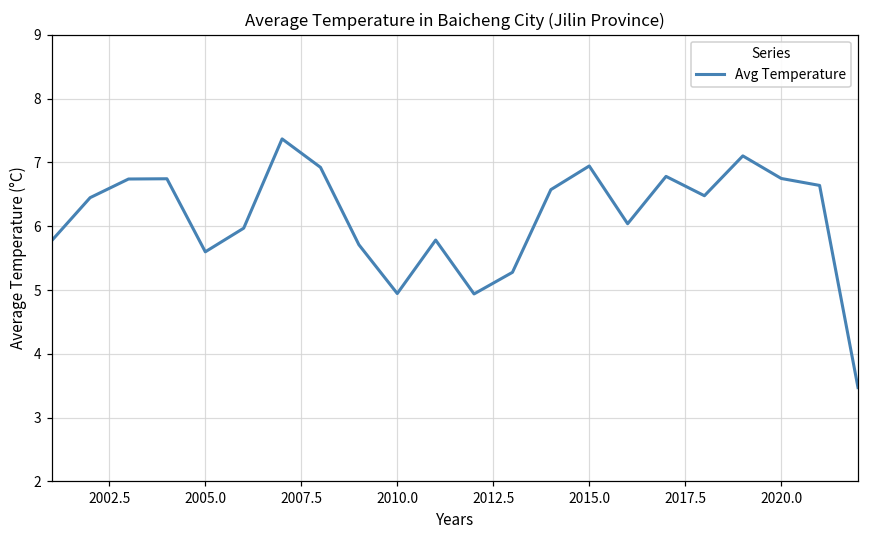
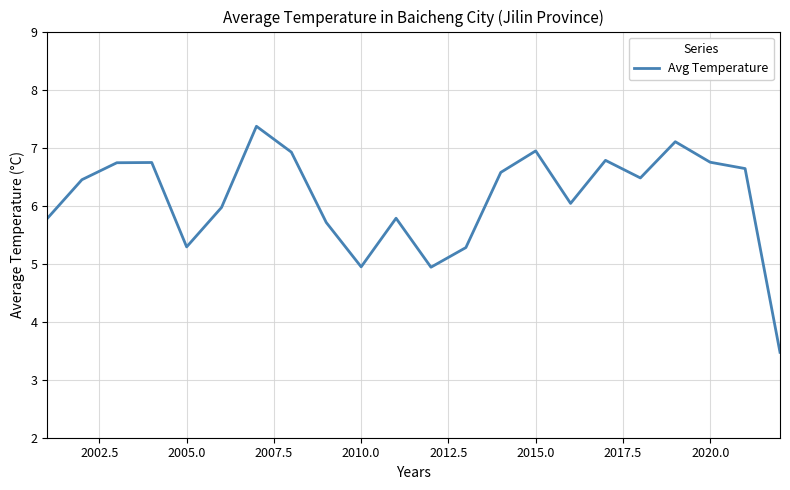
2005.0: 5.6 -> 5.3
